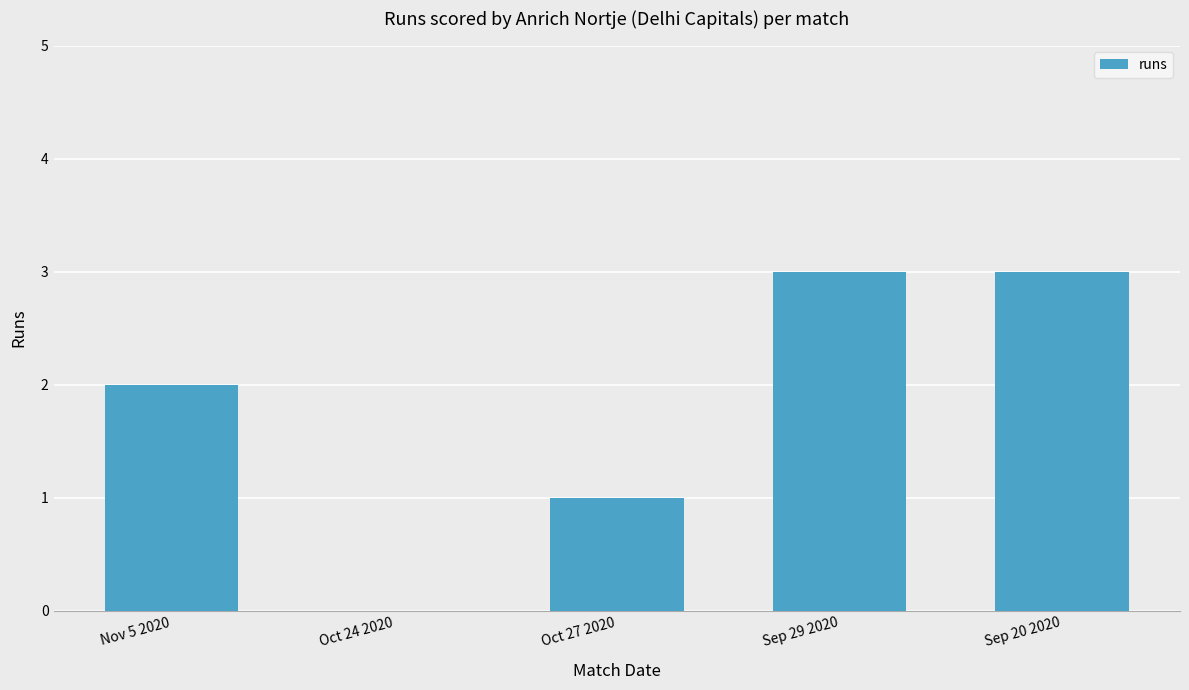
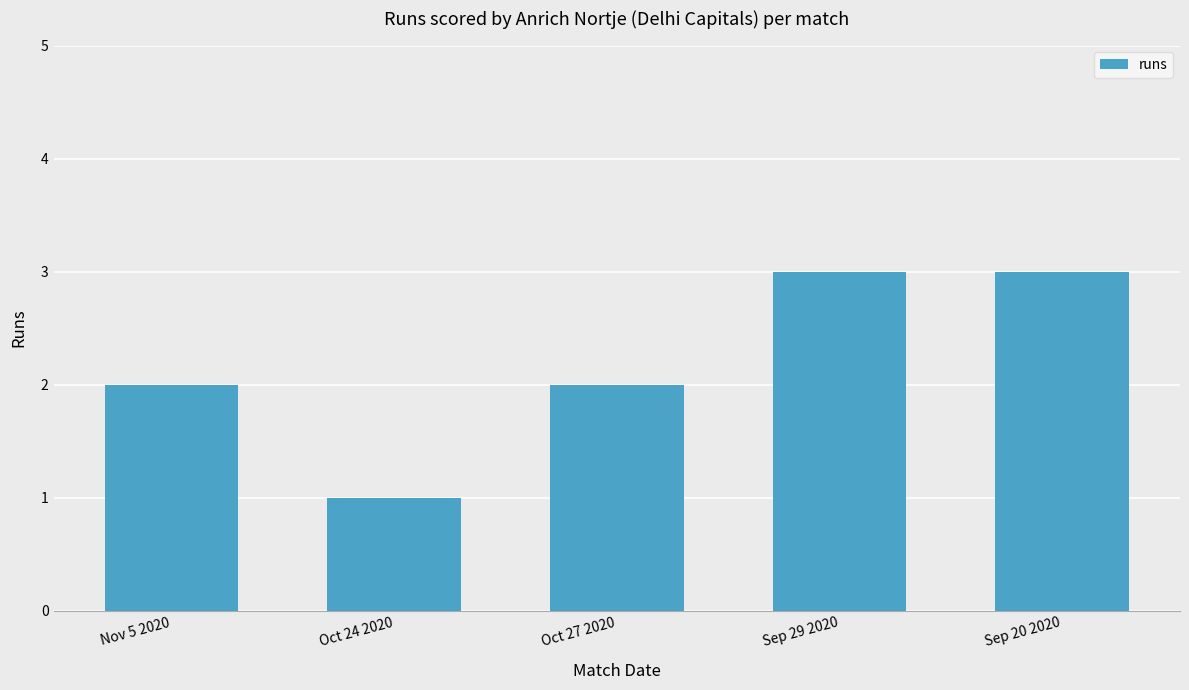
Oct 24 2020: 0 -> 1
Oct 27 2020: 1 -> 2
